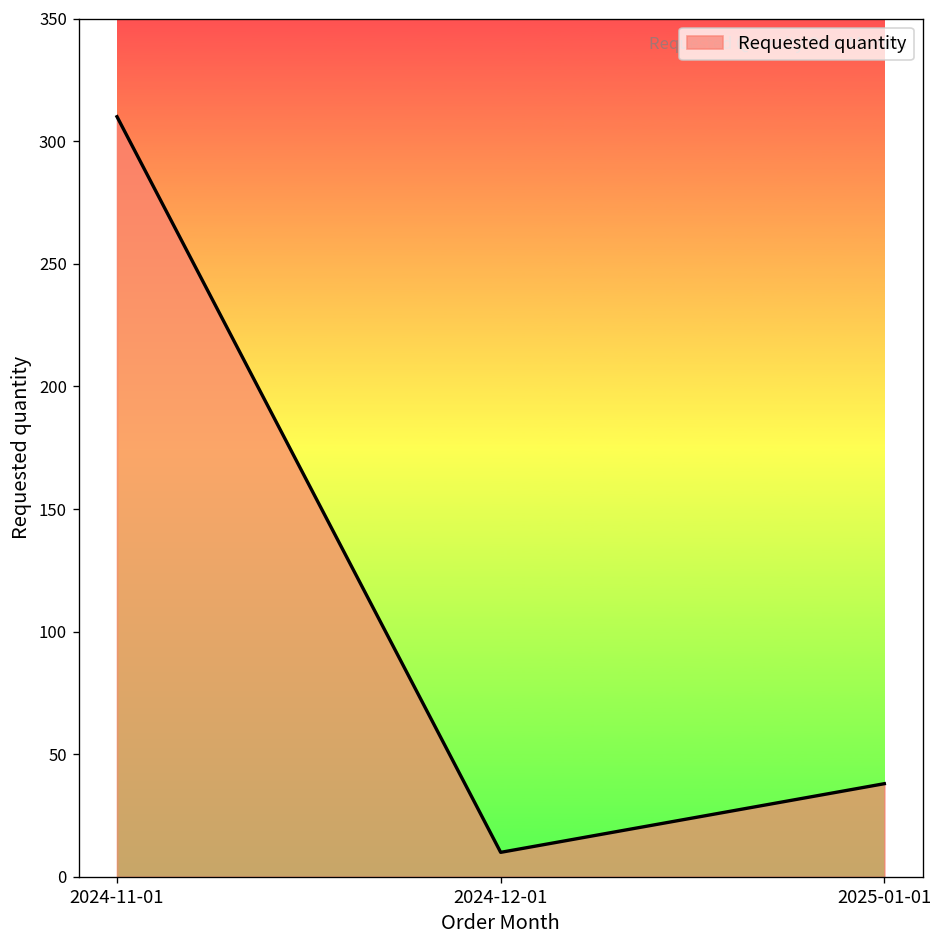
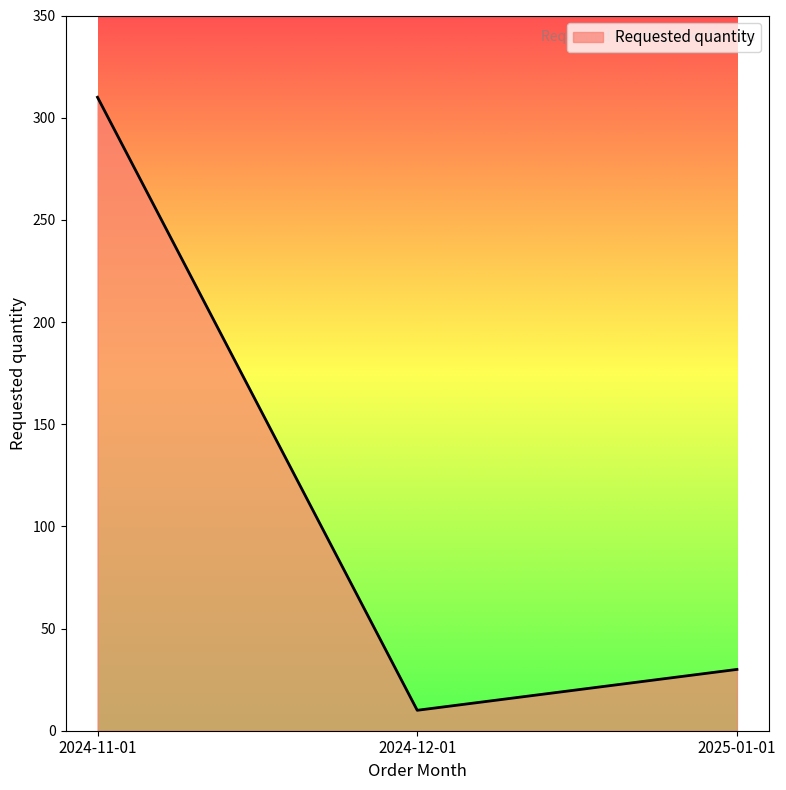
2025-01-01: 38 -> 30
